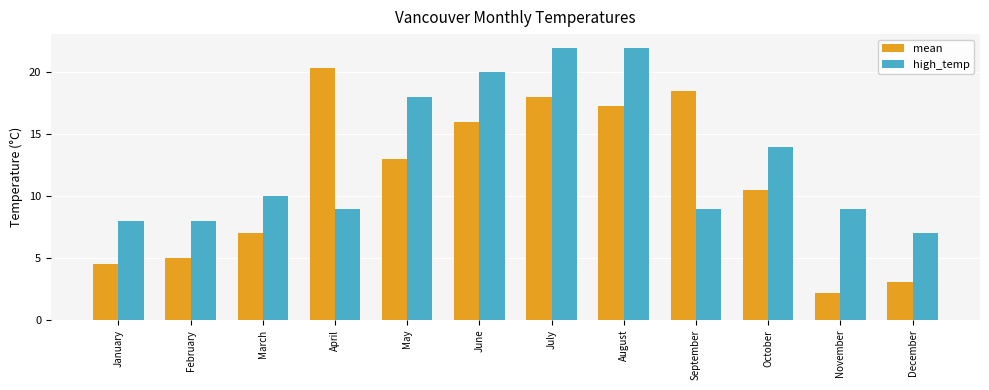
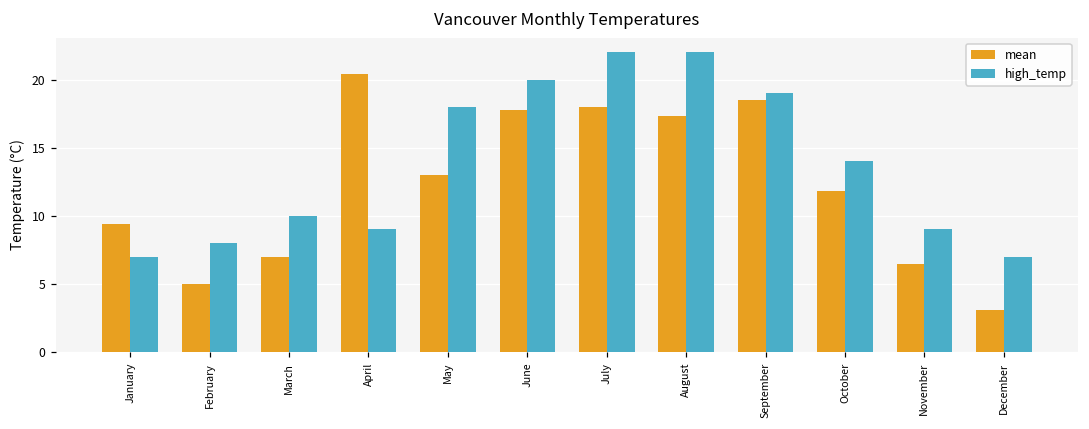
mean, January: 4.5 -> 9.4
high_temp, January: 8 -> 7
mean, June: 16.0 -> 17.8
high_temp, September: 9 -> 19
mean, October: 10.5 -> 11.8
mean, November: 2.2 -> 6.5
